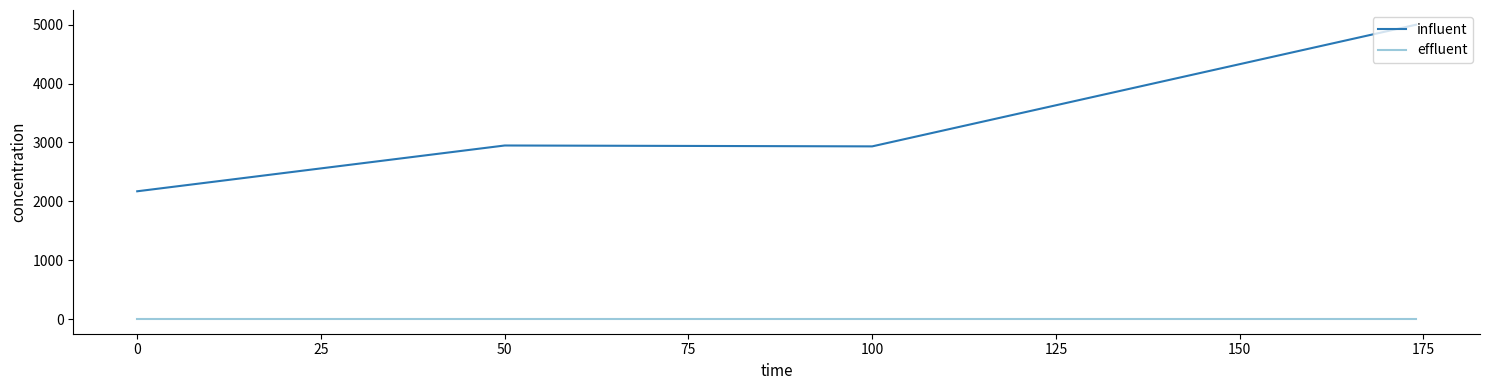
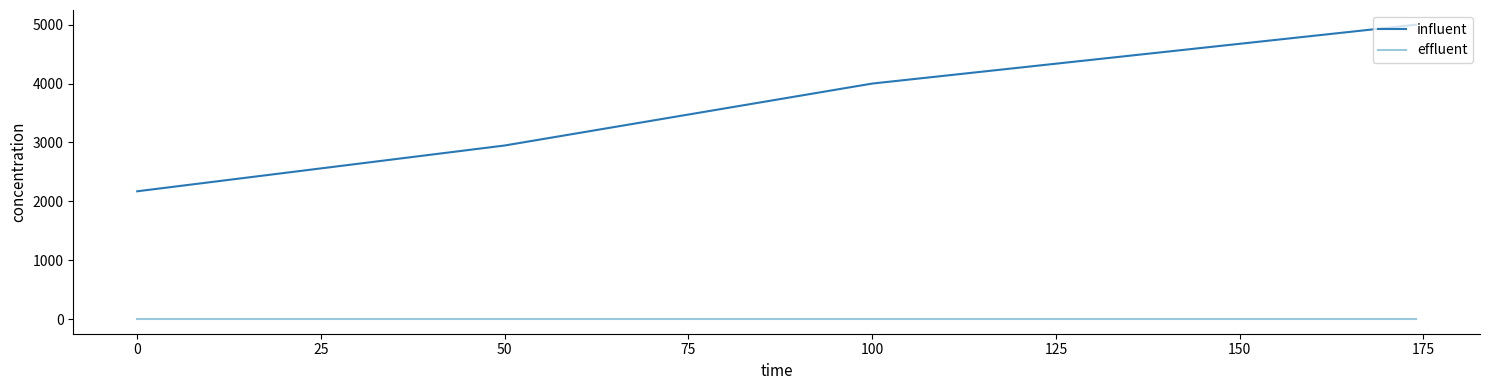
influent, 100: 2900 -> 4000
